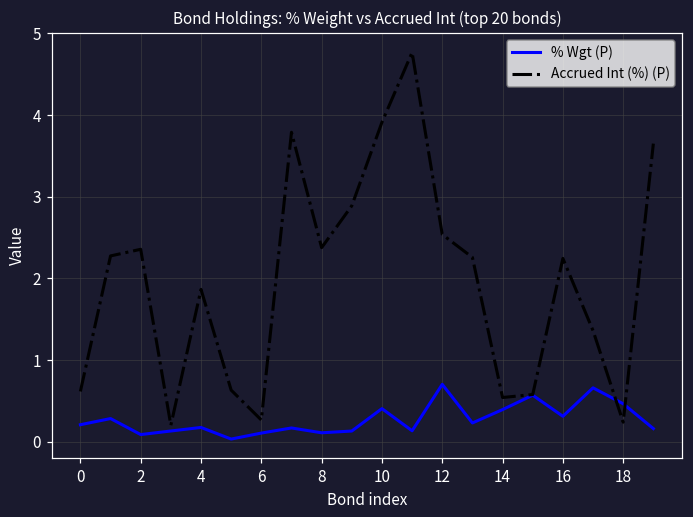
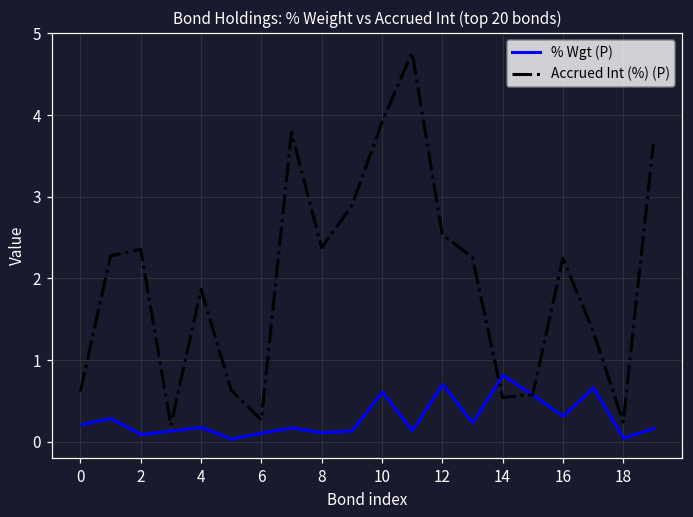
% Wgt (P), 10: 0.4 -> 0.6
% Wgt (P), 14: 0.4 -> 0.8
% Wgt (P), 18: 0.5 -> 0.0
